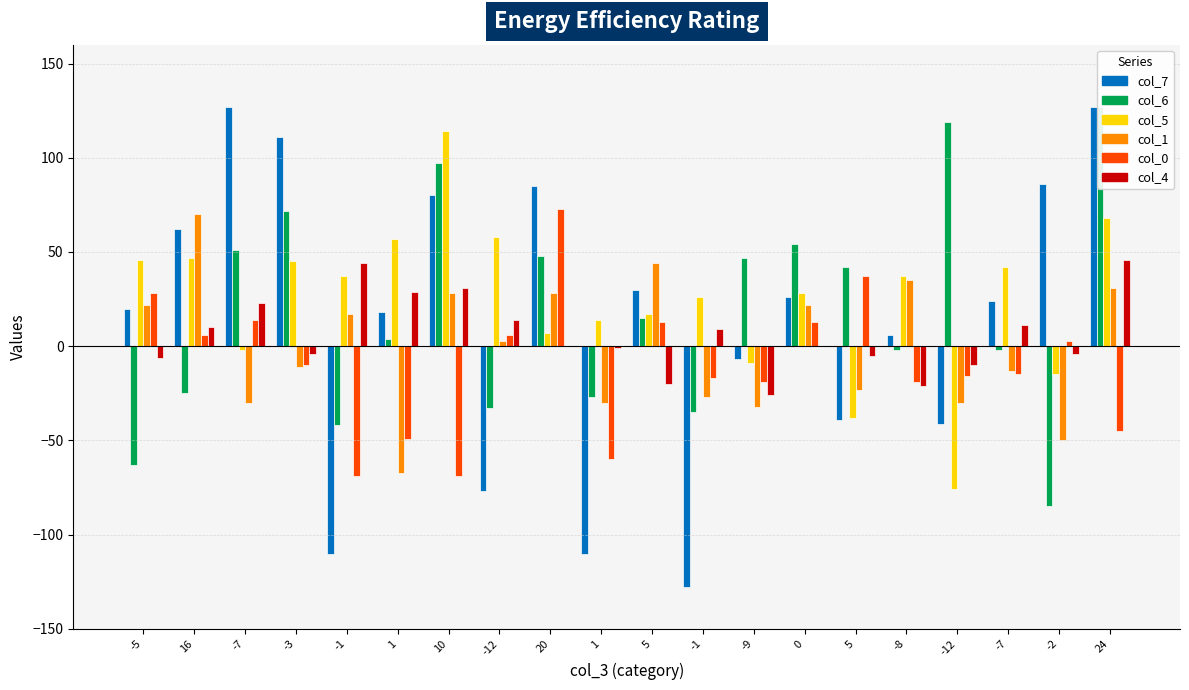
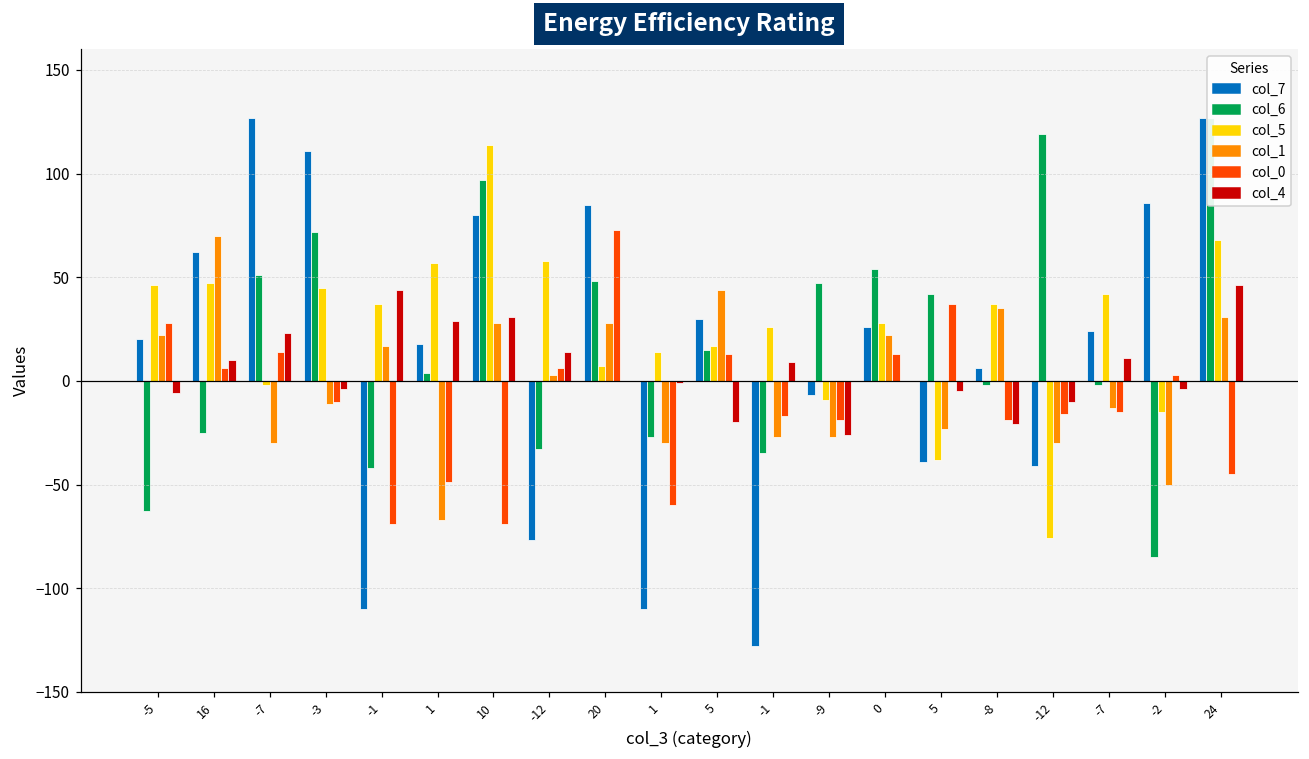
col_1, -9: -32 -> -27
